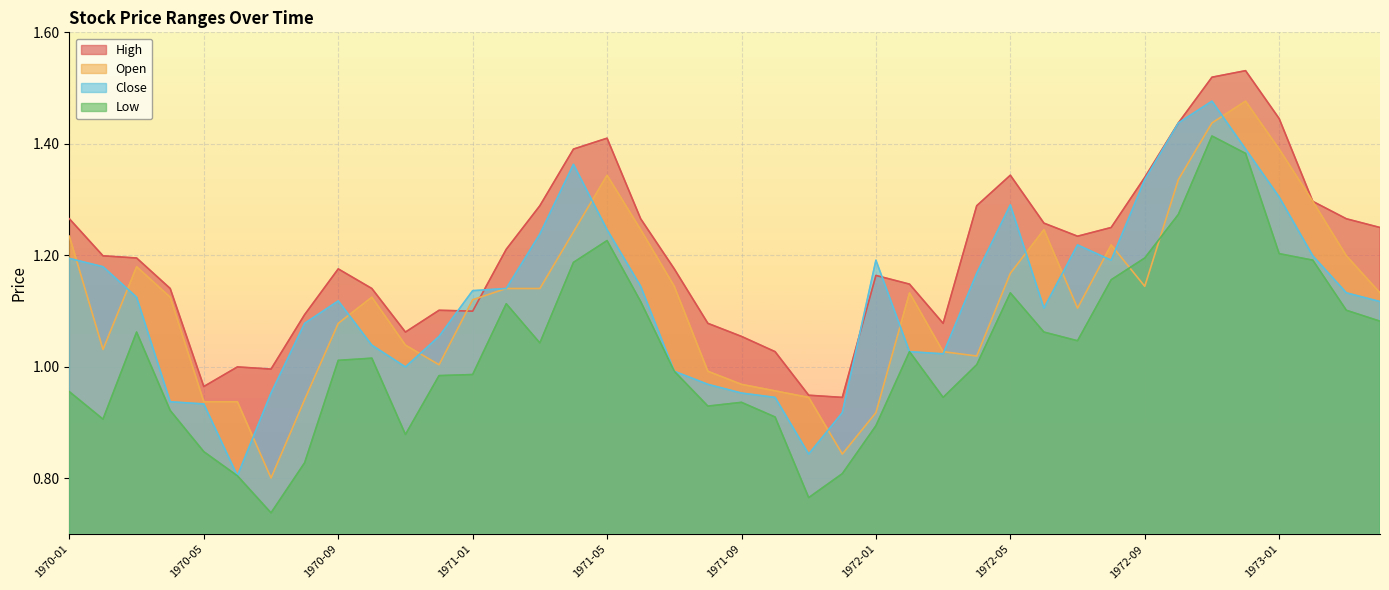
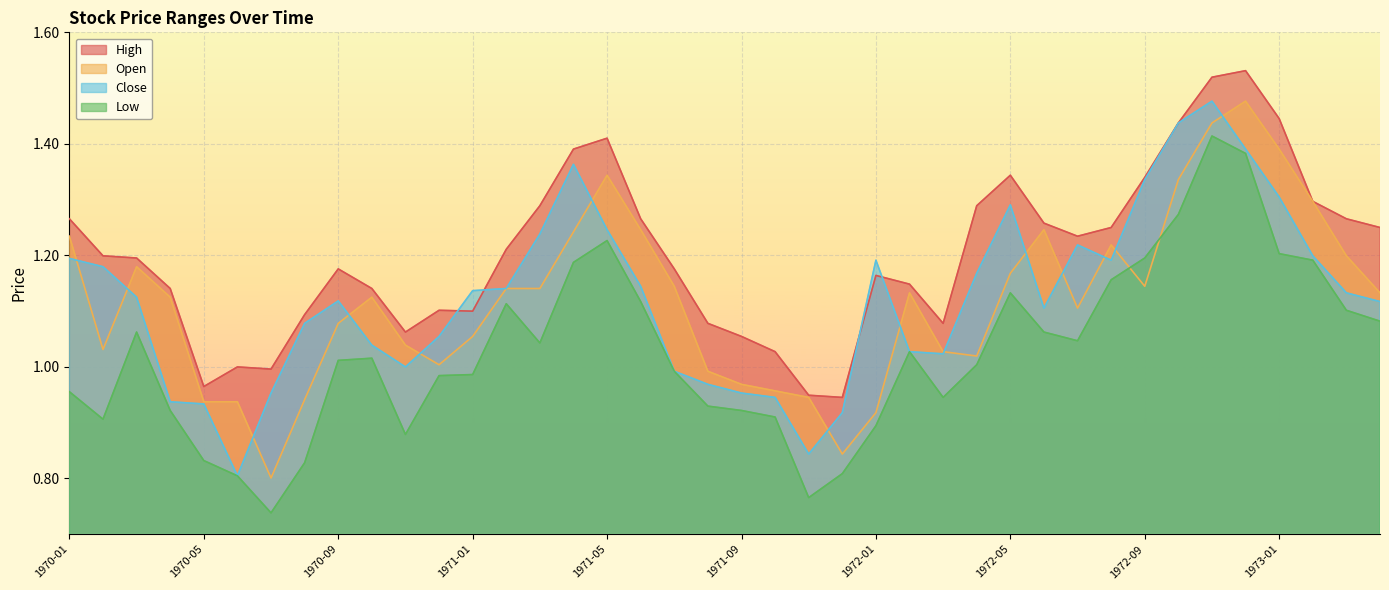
Low, 1970-05: 0.85 -> 0.83
Open, 1971-01: 1.12 -> 1.05
Low, 1971-09: 0.94 -> 0.92
